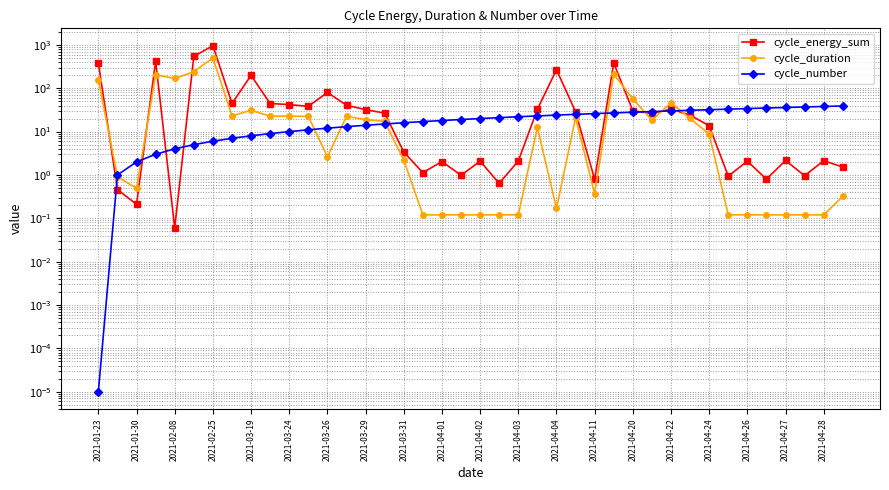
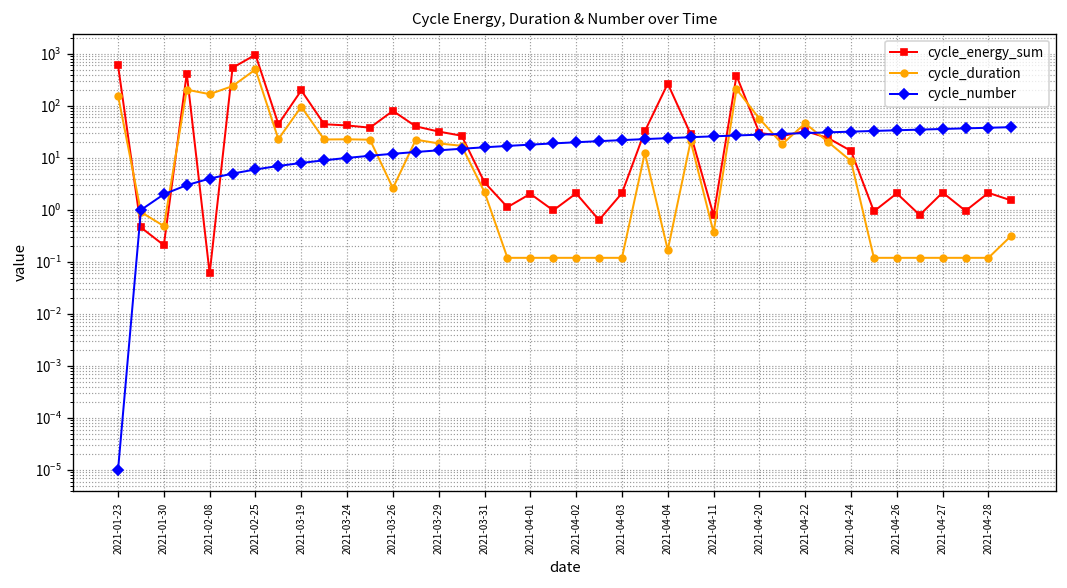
cycle_energy_sum, 2021-01-23: 400 -> 600
cycle_duration, 2021-03-19: 30 -> 100
